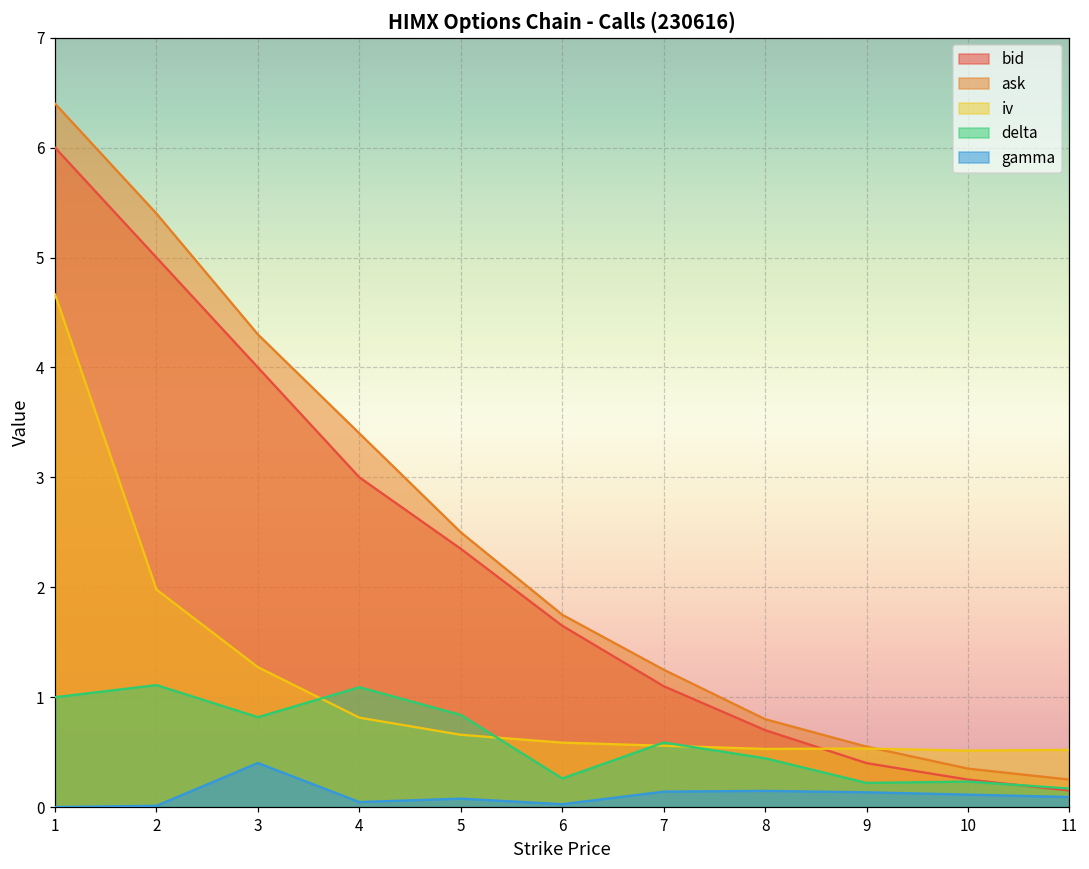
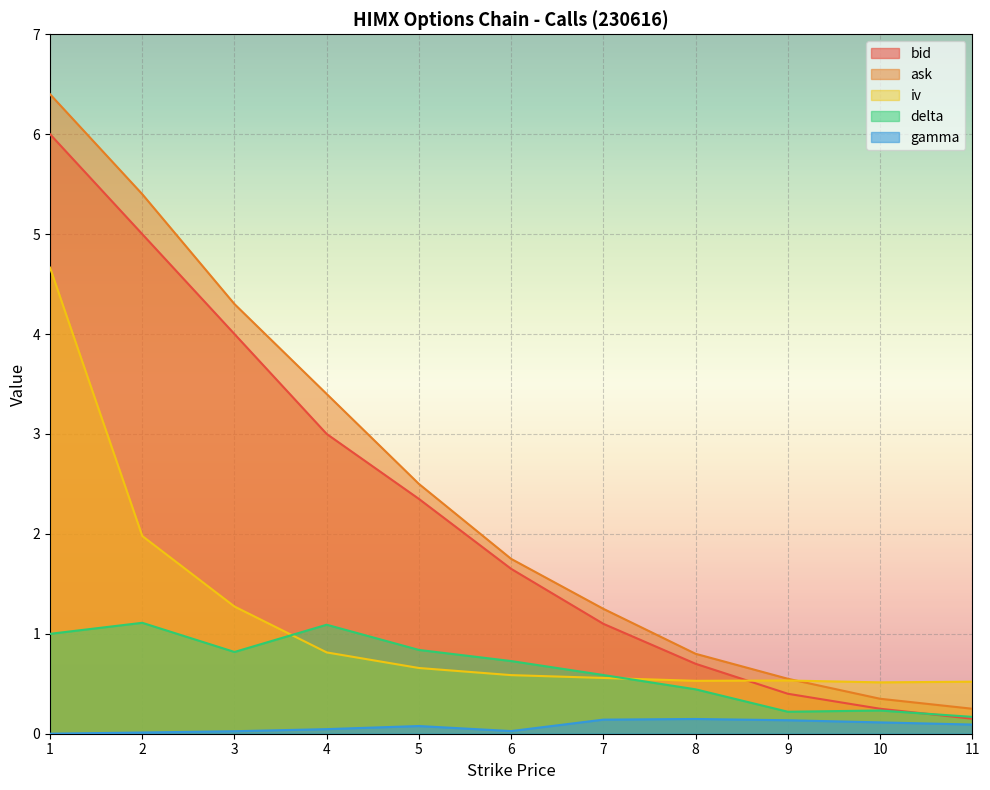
gamma, 3: 0.4 -> 0.0
delta, 6: 0.3 -> 0.7
